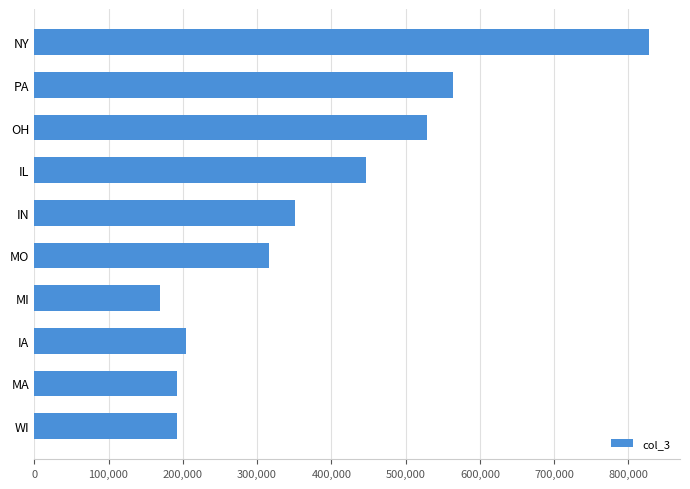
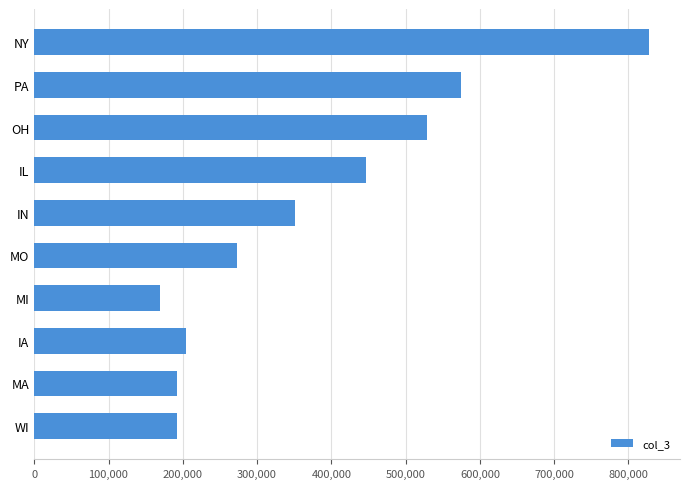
PA: 560,000 -> 570,000
MO: 320,000 -> 270,000
